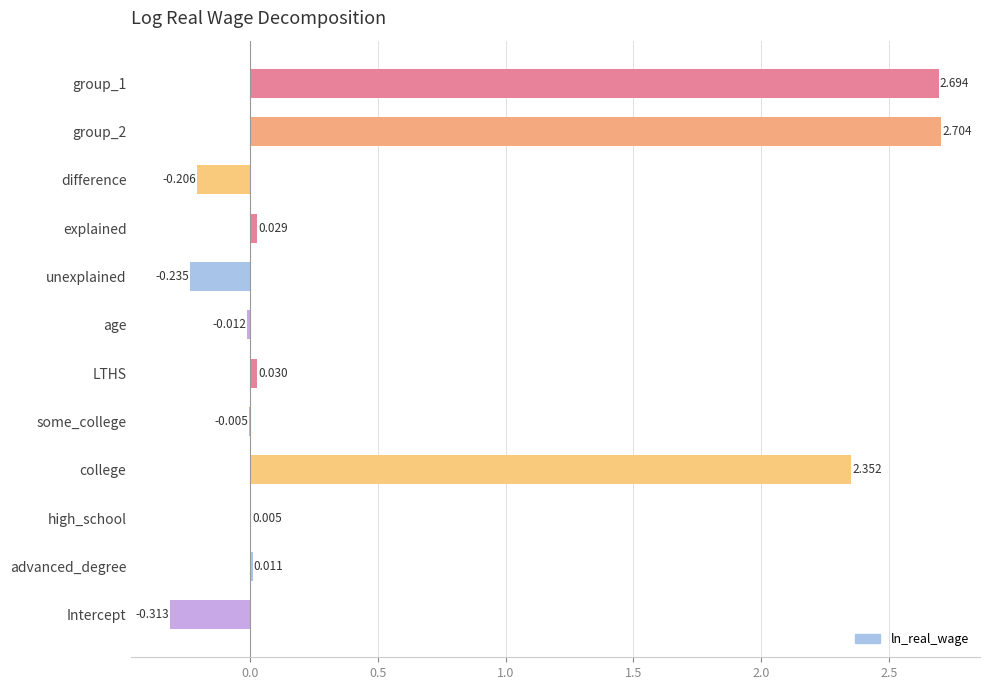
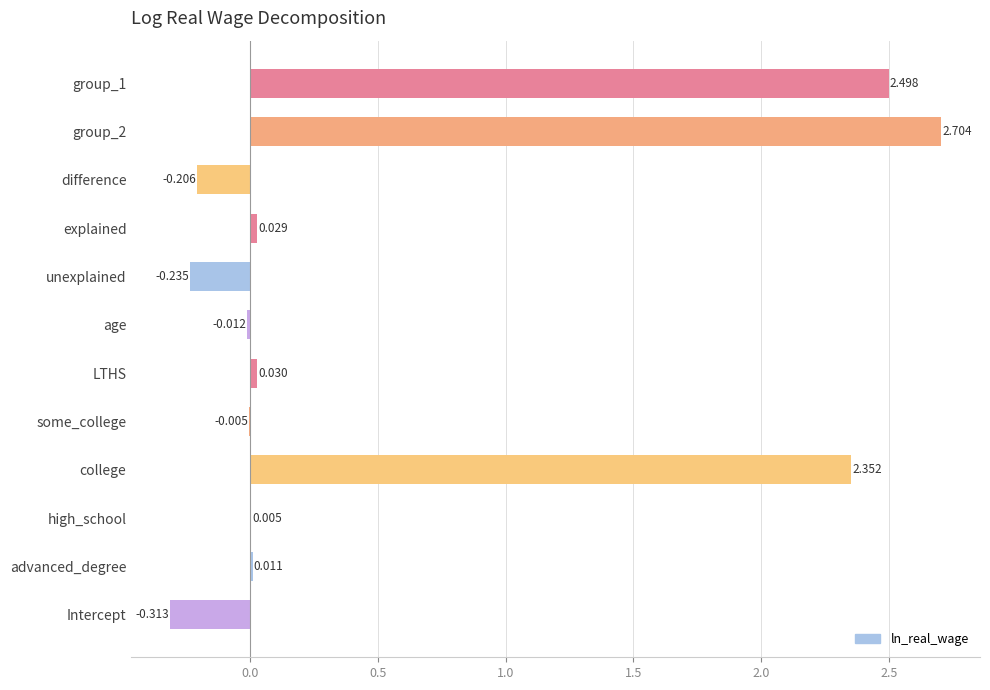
group_1: 2.694 -> 2.498
